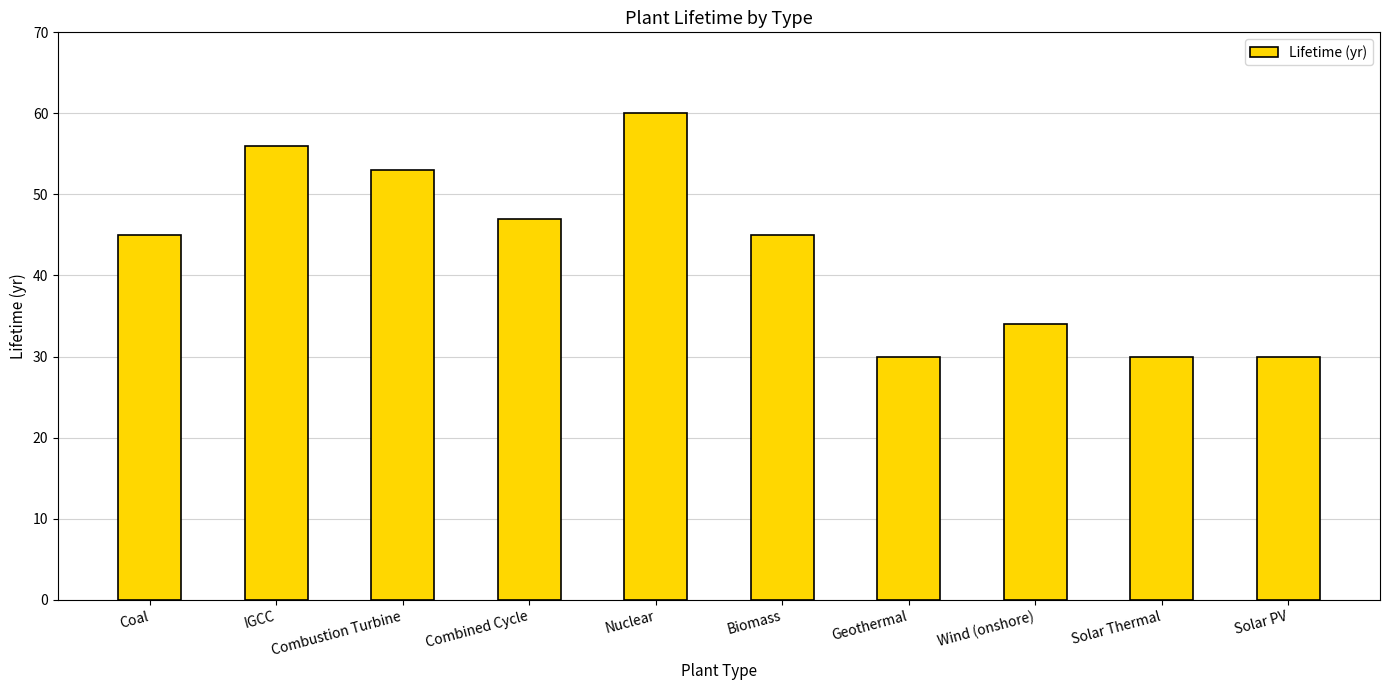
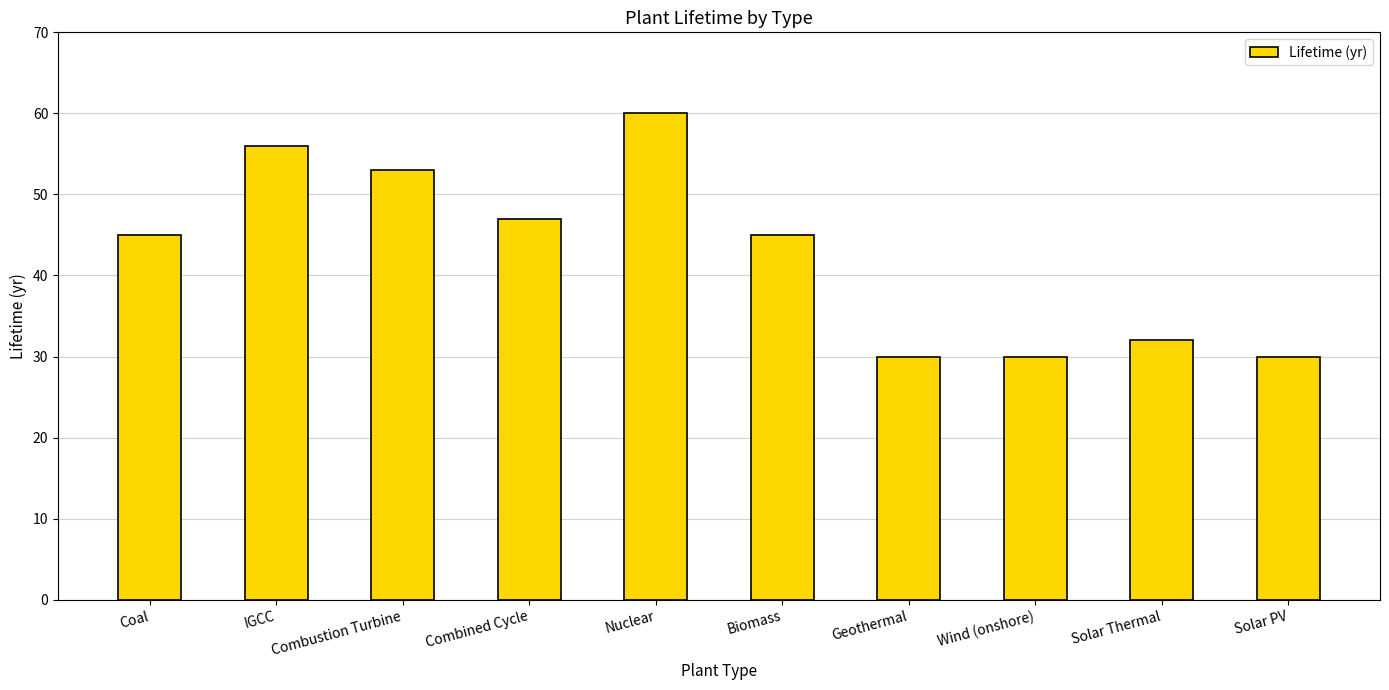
Wind (onshore): 34 -> 30
Solar Thermal: 30 -> 32
